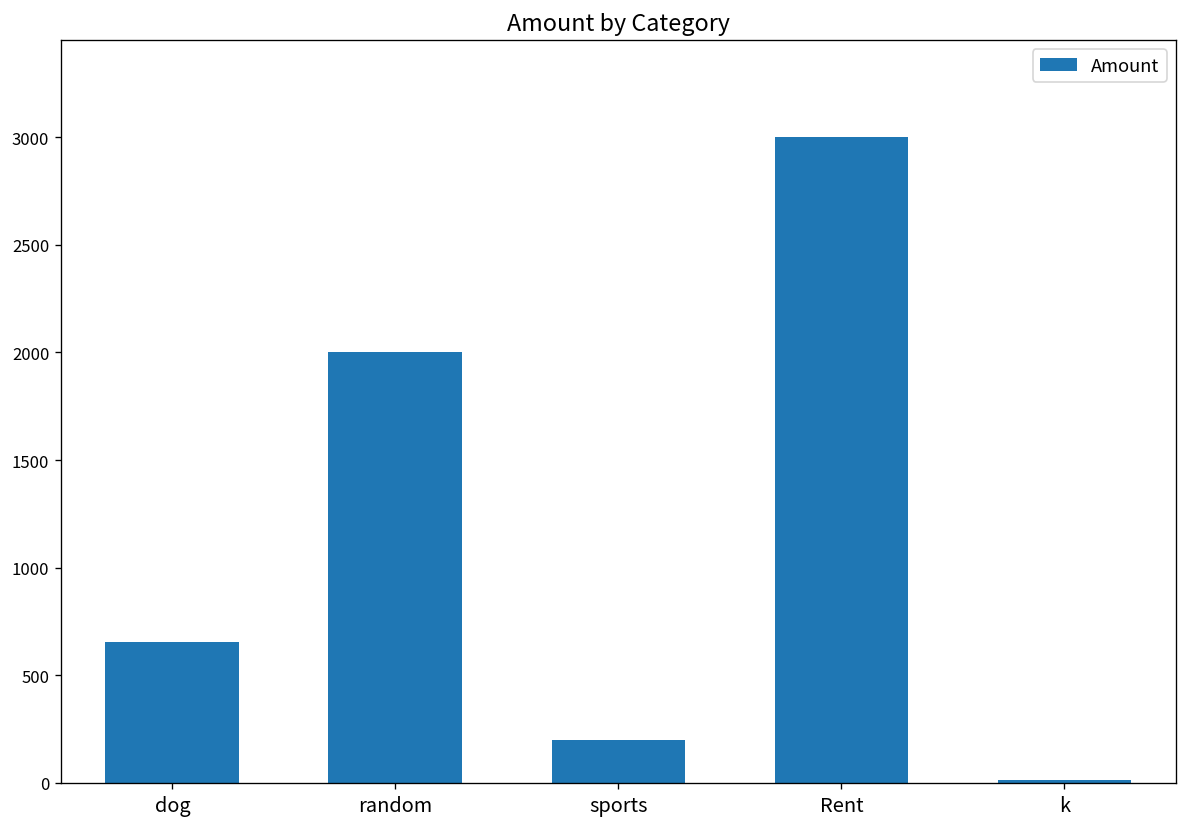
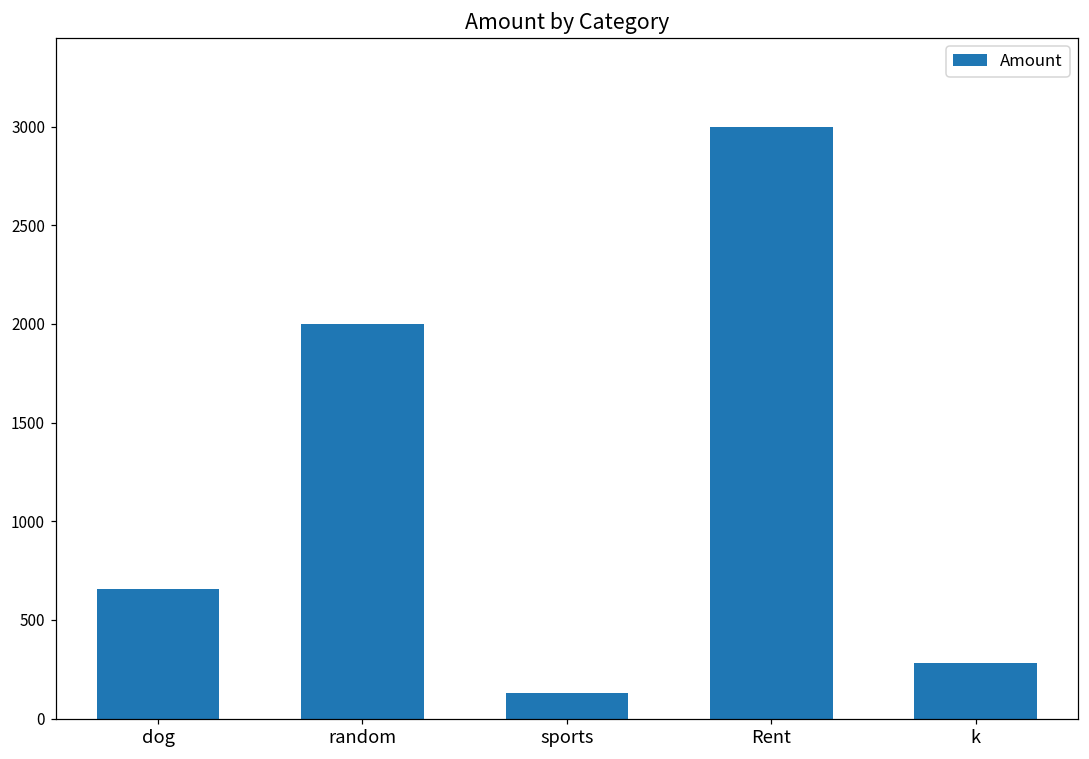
sports: 200 -> 130
k: 10 -> 280
